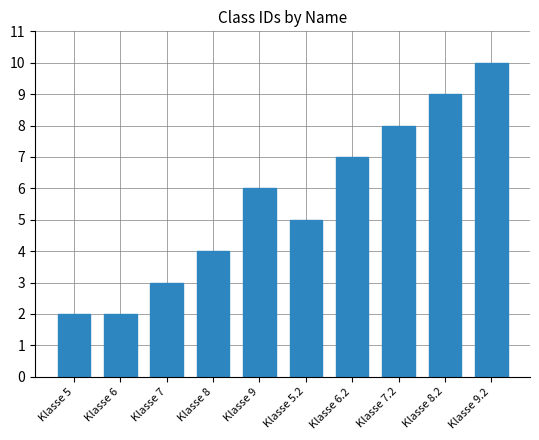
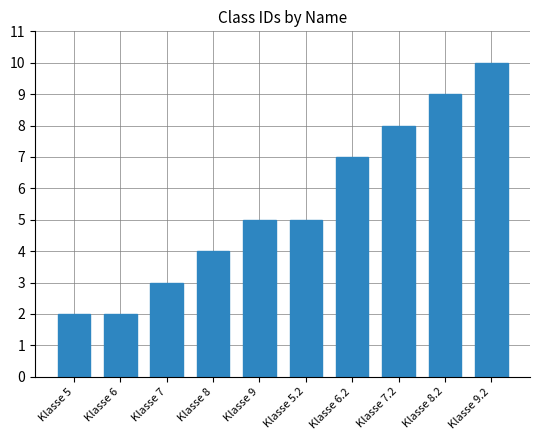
Klasse 9: 6 -> 5
